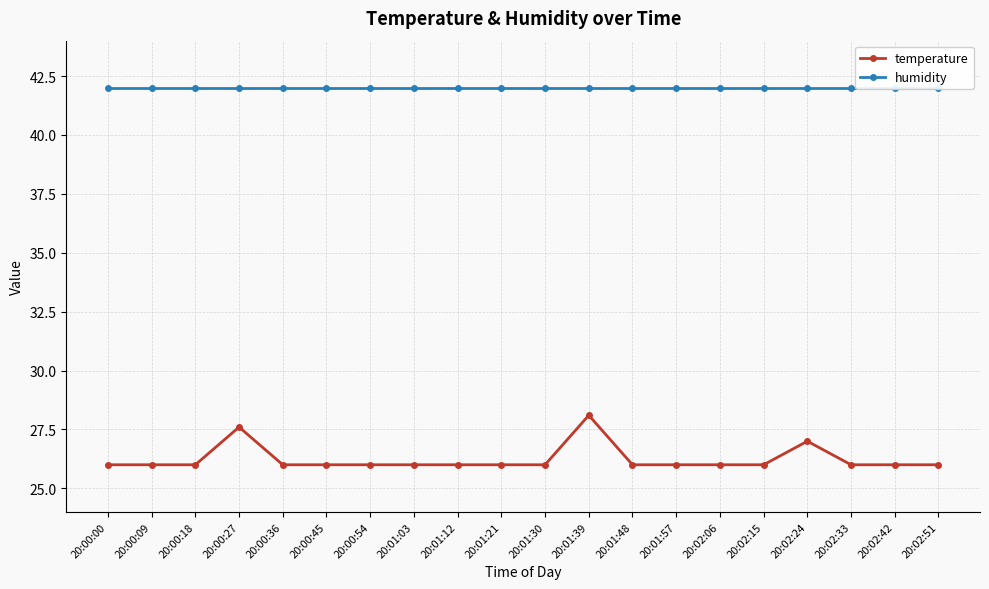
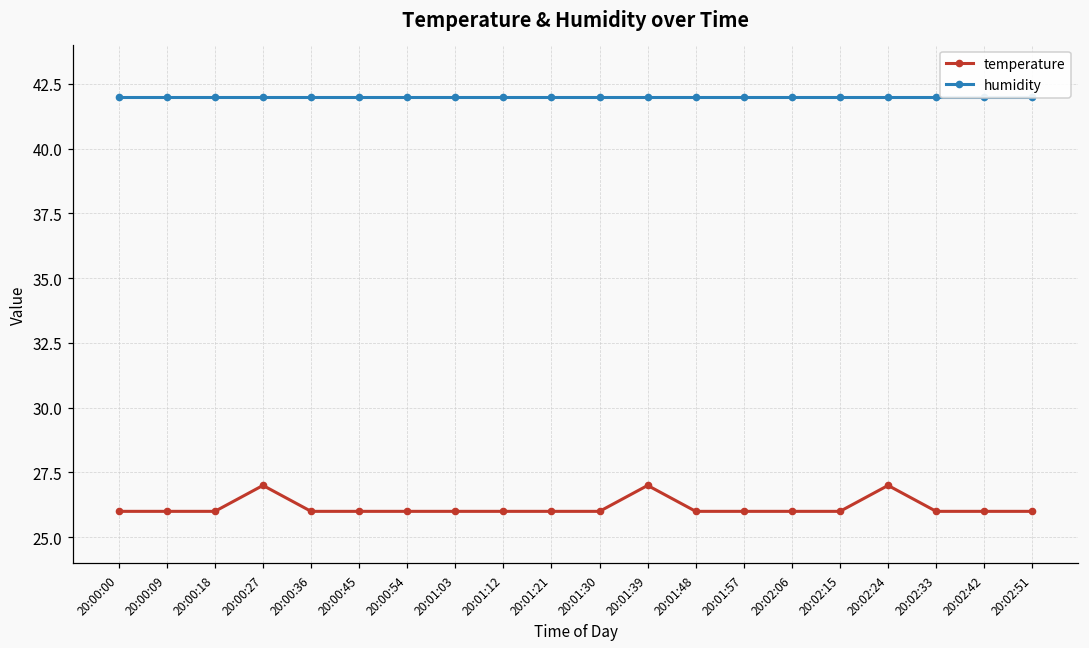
temperature, 20:00:27: 27.6 -> 27.0
temperature, 20:01:39: 28.1 -> 27.0
